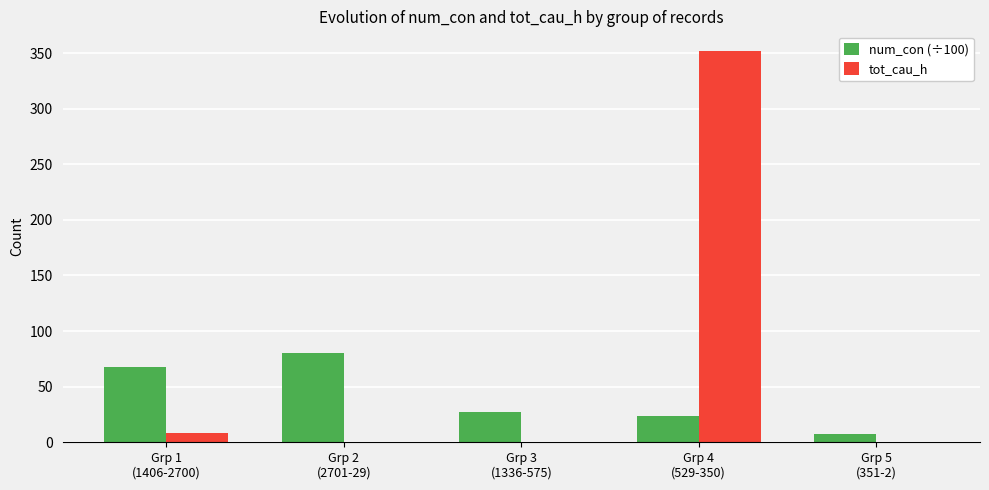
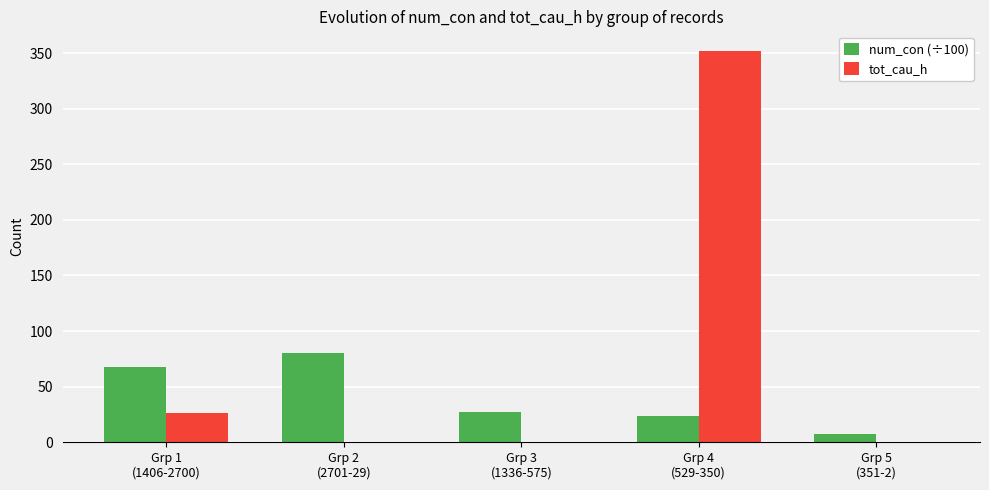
tot_cau_h, Grp 1 (1406-2700): 8 -> 26
